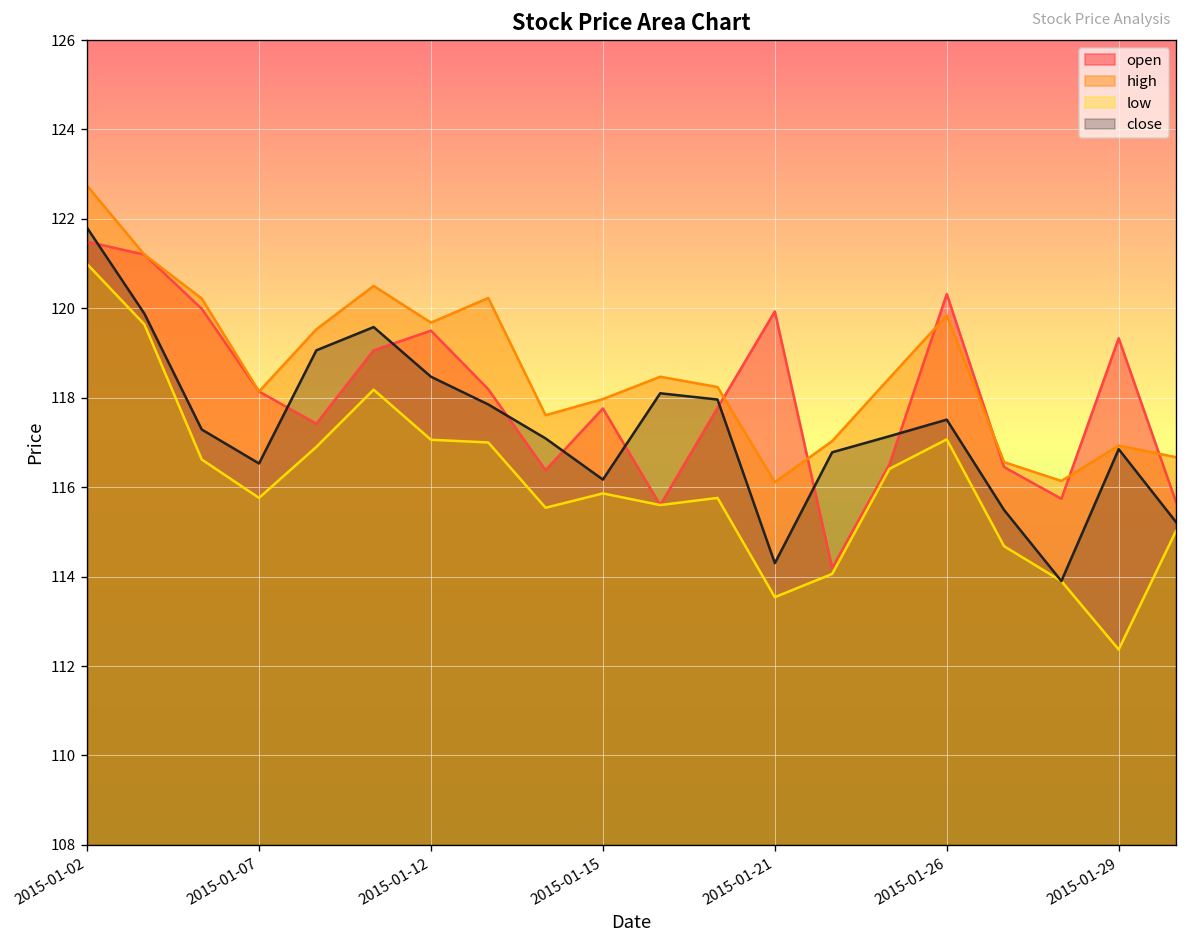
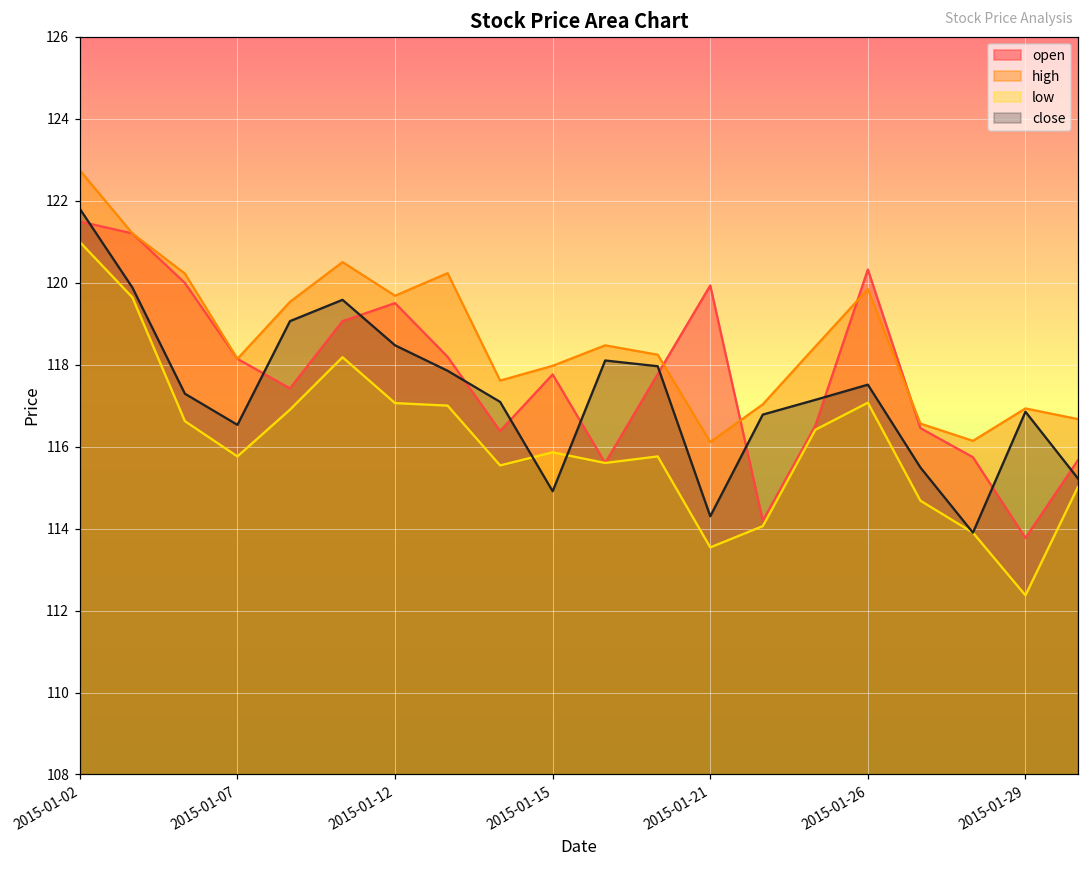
close, 2015-01-15: 116.2 -> 114.9
open, 2015-01-29: 119.3 -> 113.8
